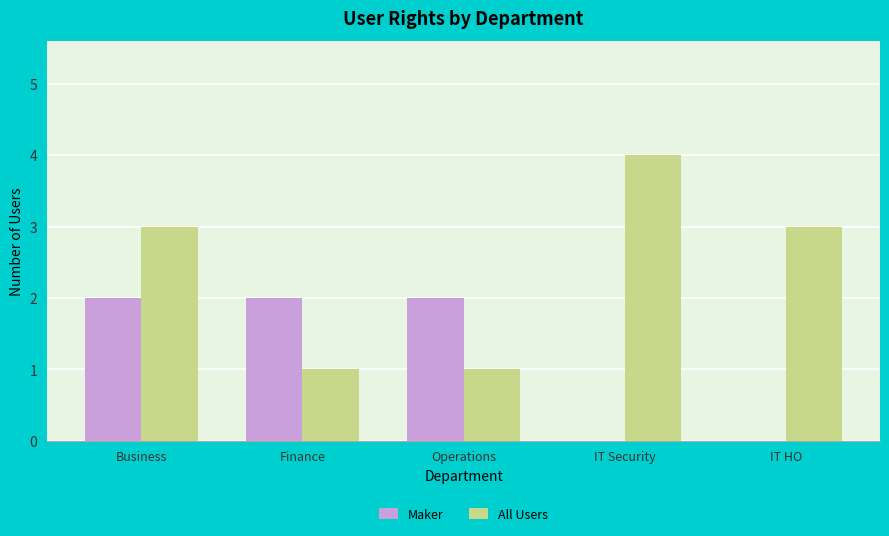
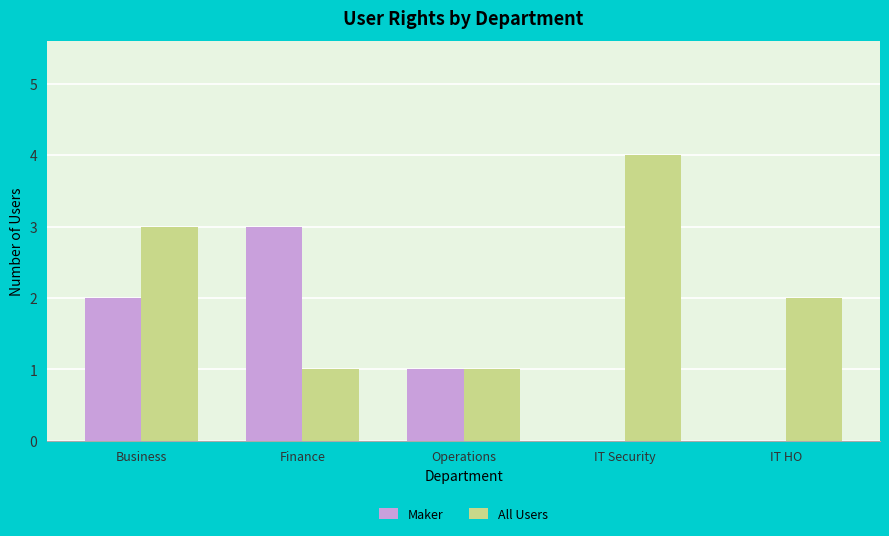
Maker, Finance: 2 -> 3
Maker, Operations: 2 -> 1
All Users, IT HO: 3 -> 2
